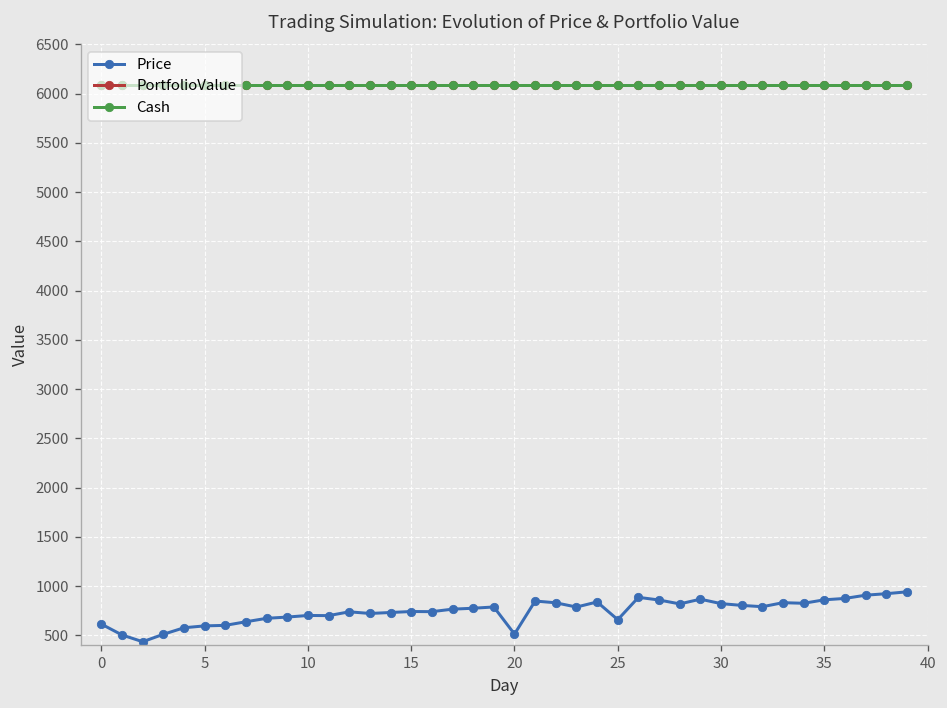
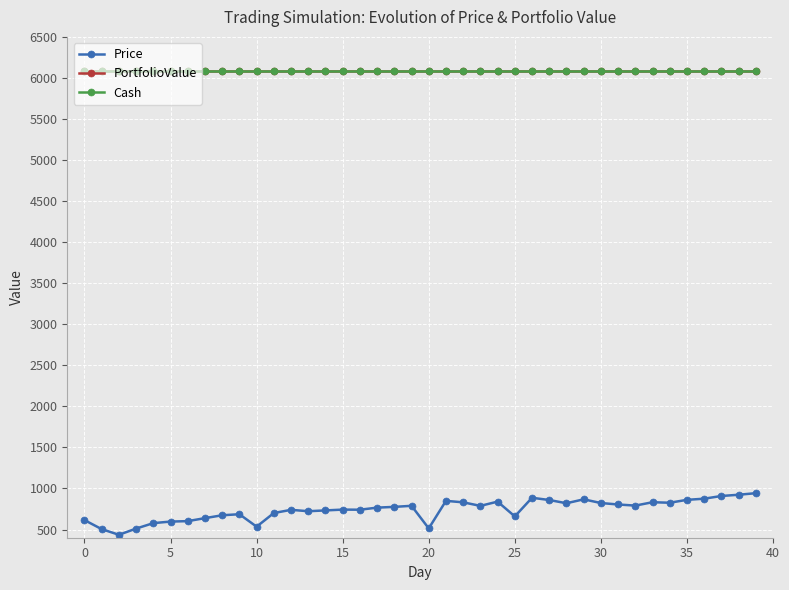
Price, 10: 700 -> 500
